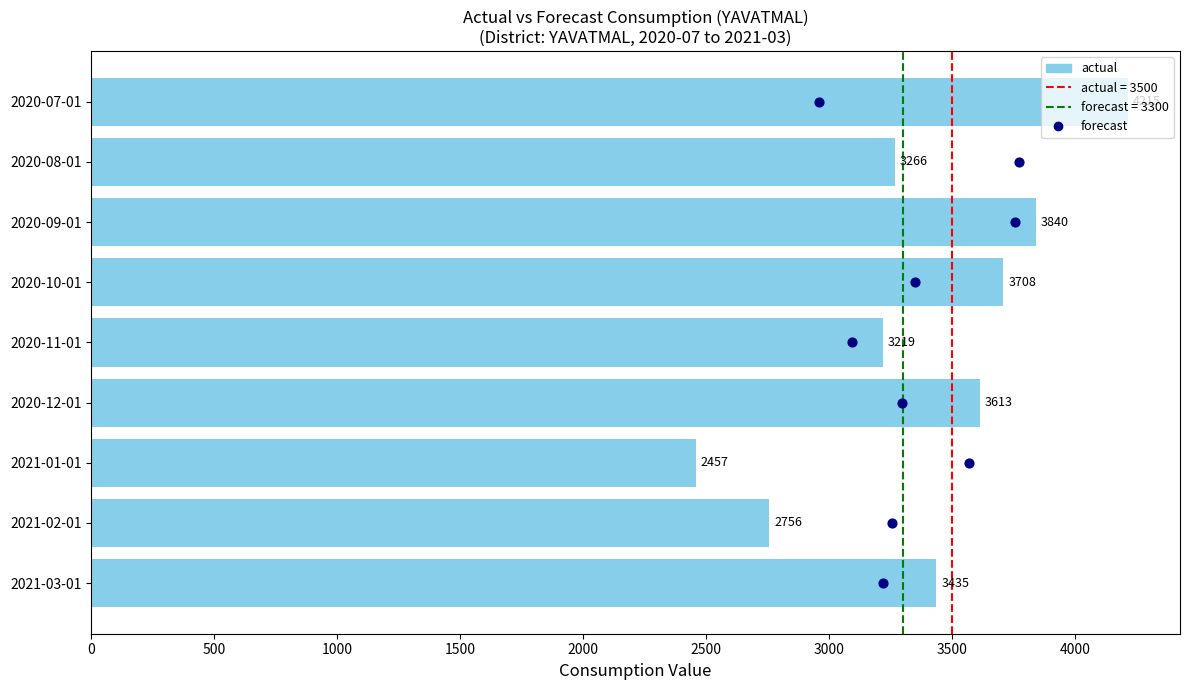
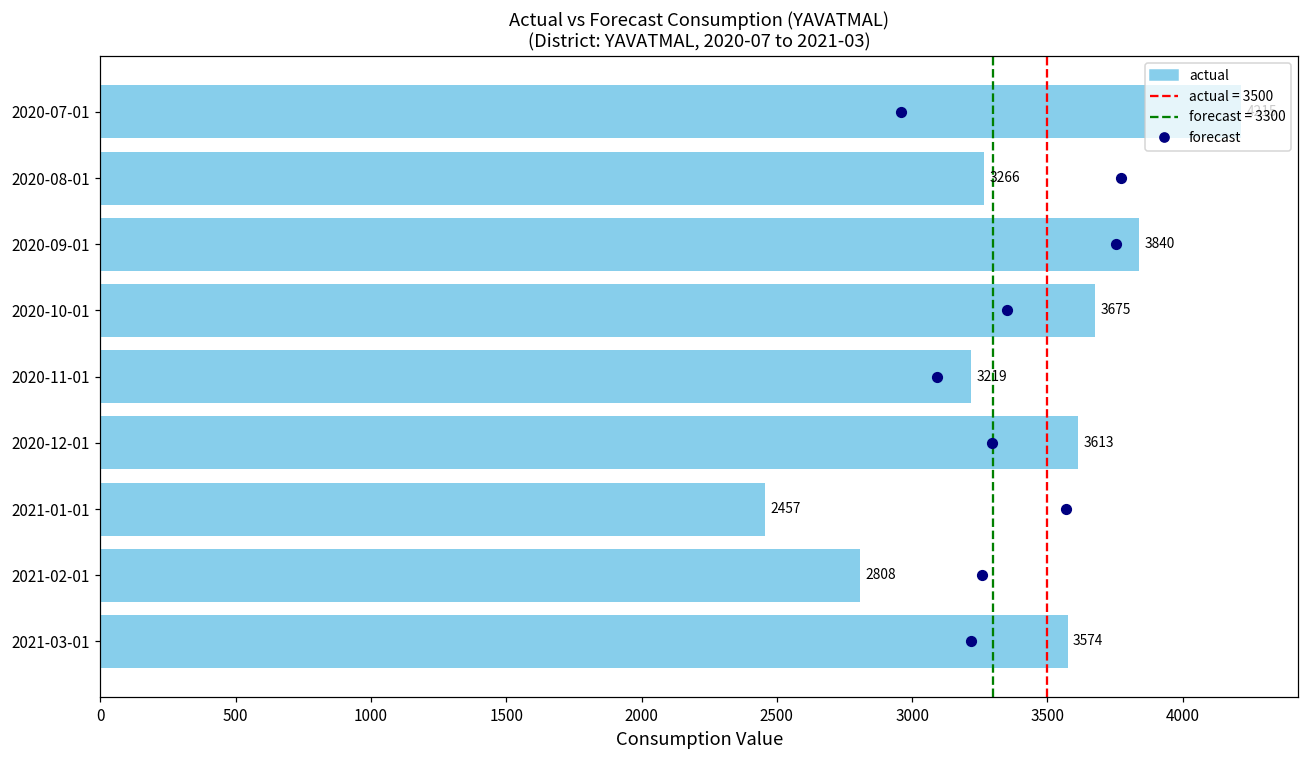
actual, 2020-10-01: 3708 -> 3675
actual, 2021-02-01: 2756 -> 2808
actual, 2021-03-01: 3435 -> 3574
